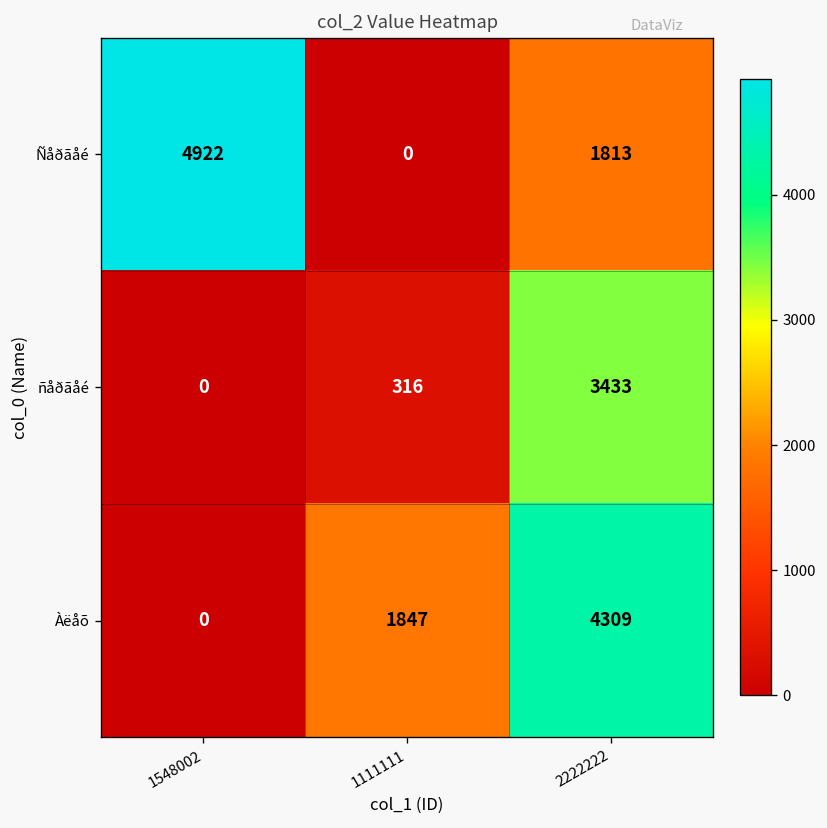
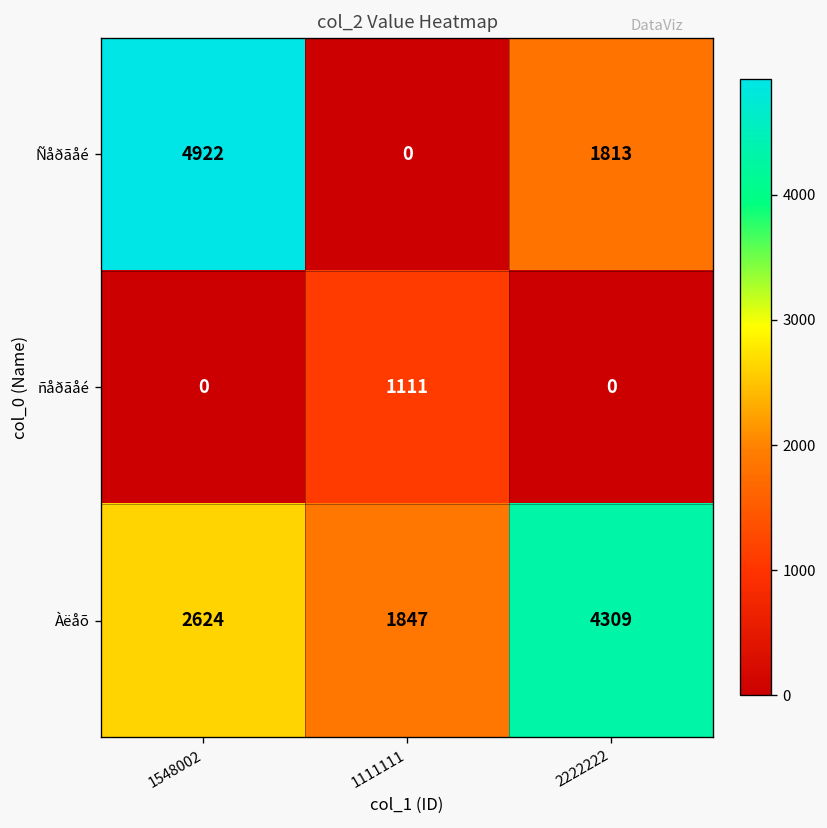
ñåðãåé, 1111111: 316 -> 1111
ñåðãåé, 2222222: 3433 -> 0
Àëåõ, 1548002: 0 -> 2624
